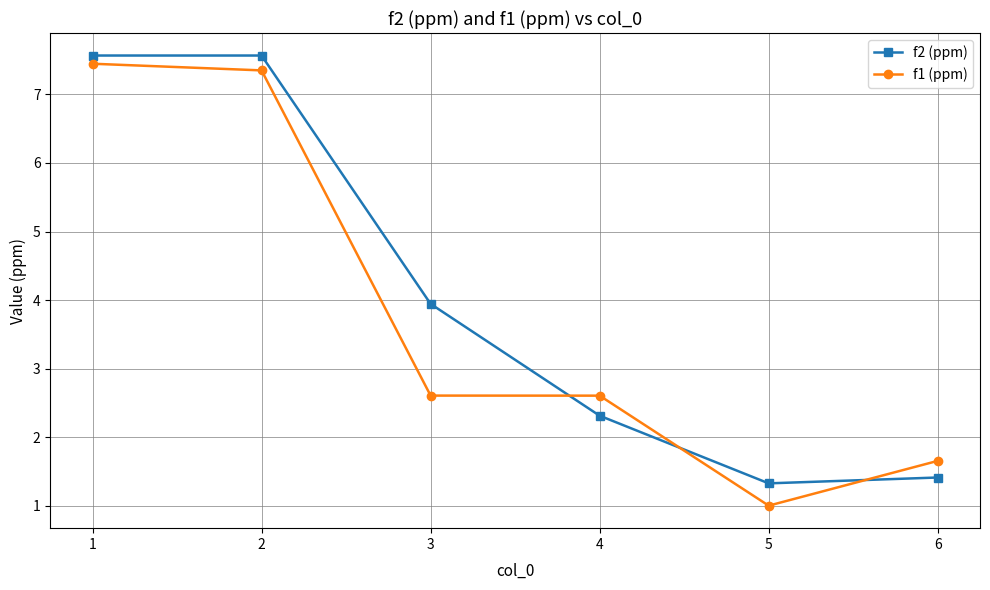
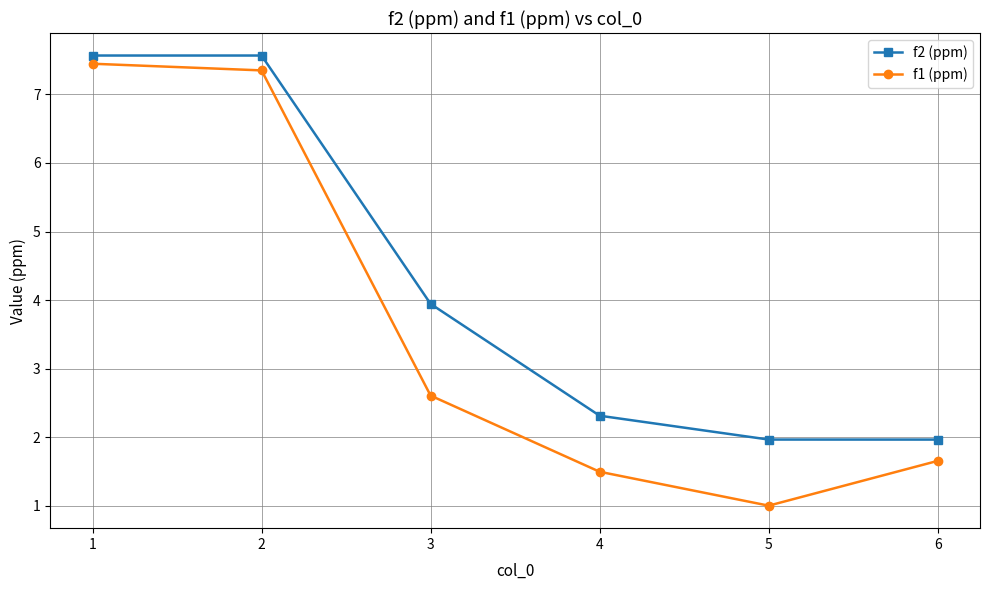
f1 (ppm), 4: 2.6 -> 1.5
f2 (ppm), 5: 1.3 -> 2.0
f2 (ppm), 6: 1.4 -> 2.0
